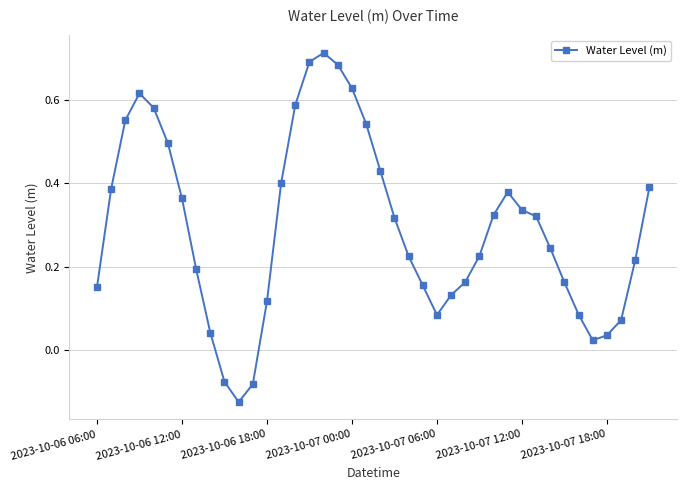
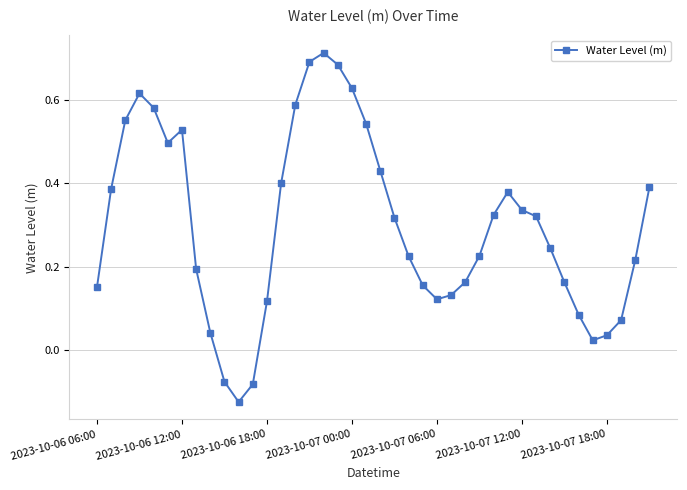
2023-10-06 12:00: 0.36 -> 0.53
2023-10-07 06:00: 0.08 -> 0.12
